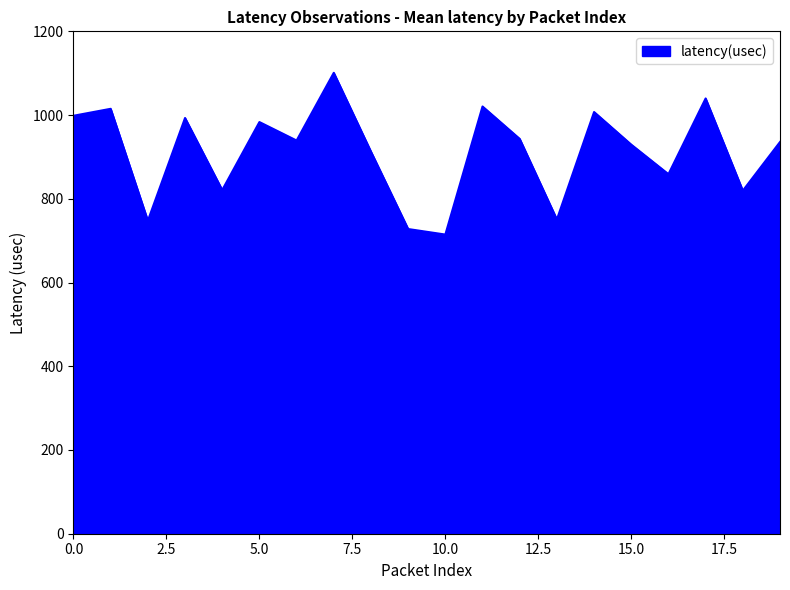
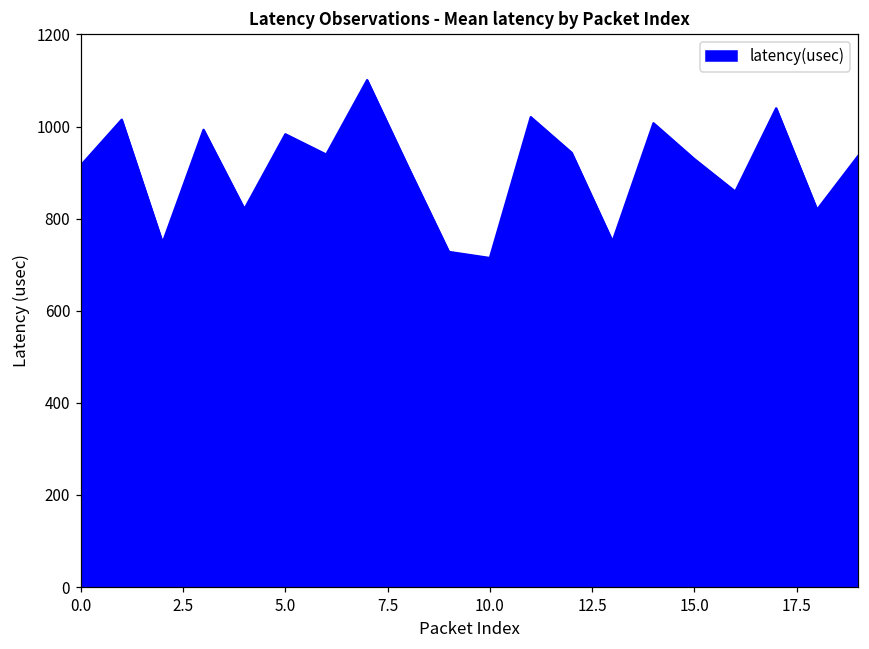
0.0: 1000 -> 920
